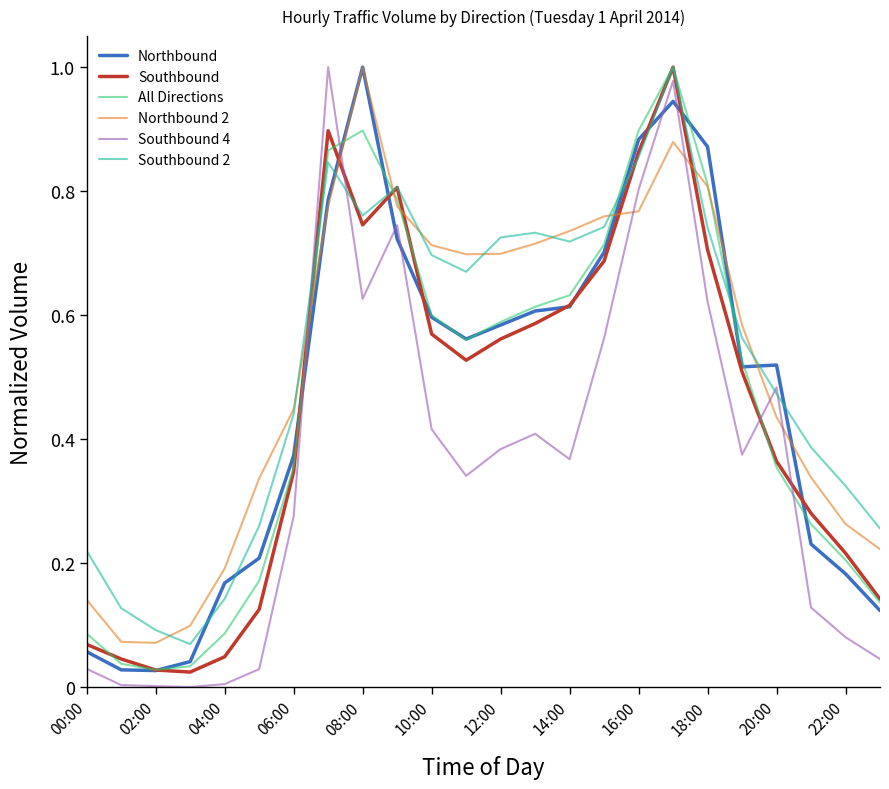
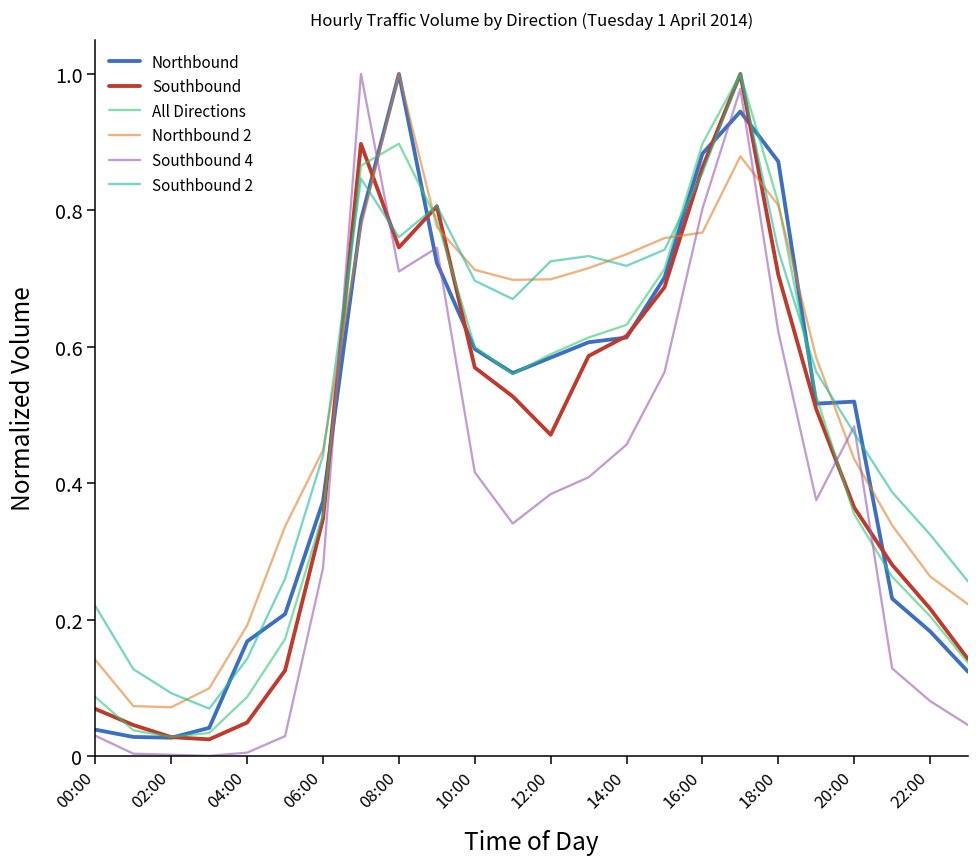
Northbound, 00:00: 0.06 -> 0.04
Southbound 4, 08:00: 0.63 -> 0.71
Southbound, 12:00: 0.56 -> 0.47
Southbound 4, 14:00: 0.37 -> 0.46
